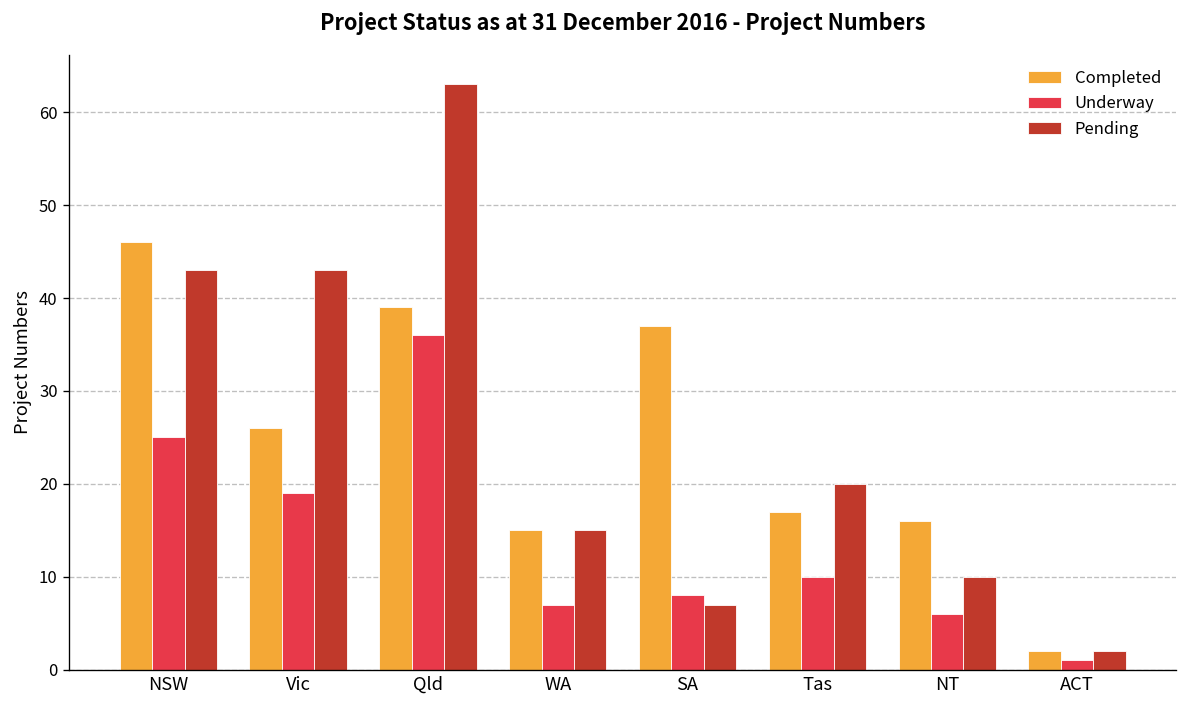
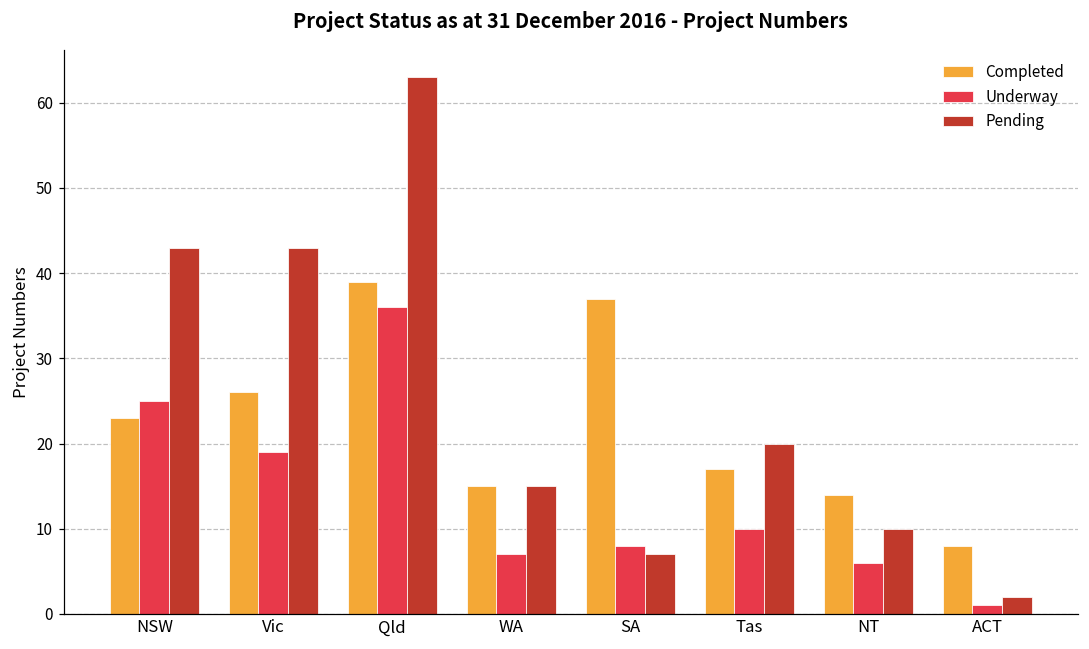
Completed, NSW: 46 -> 23
Completed, NT: 16 -> 14
Completed, ACT: 2 -> 8
